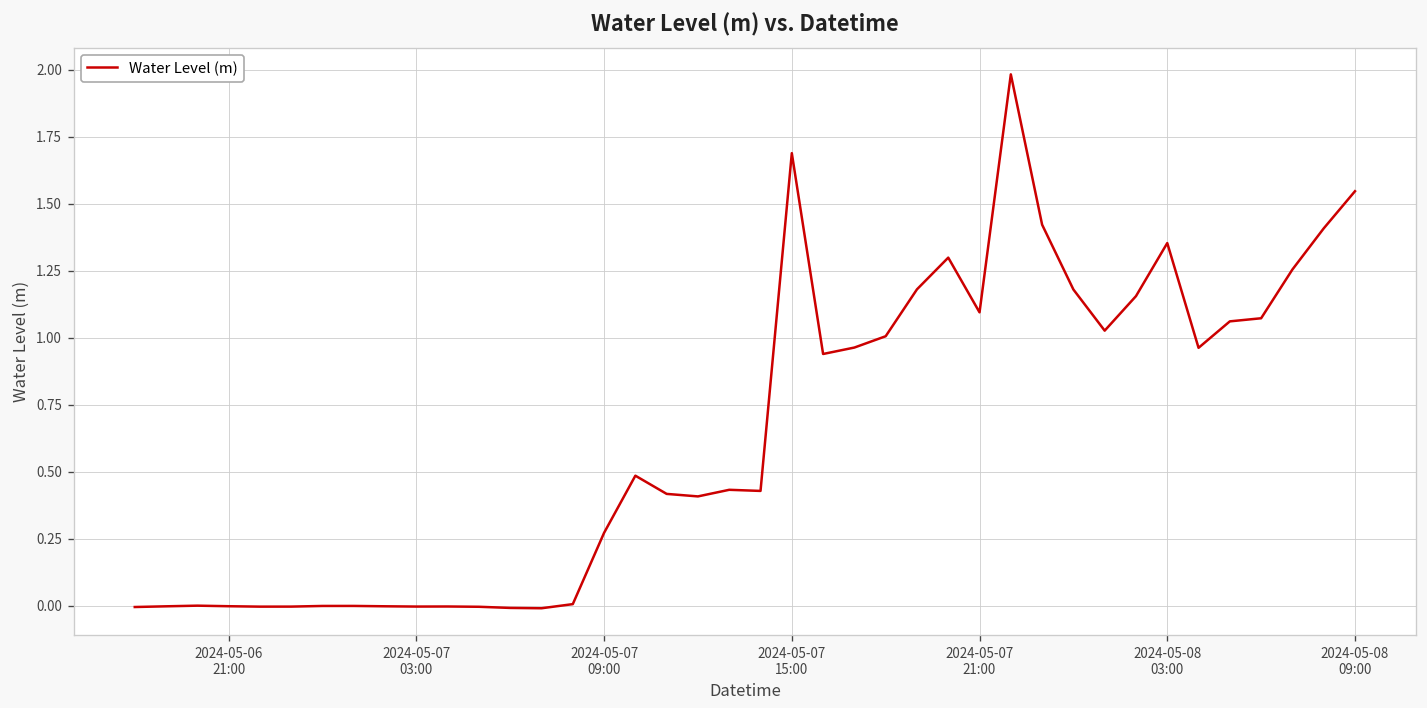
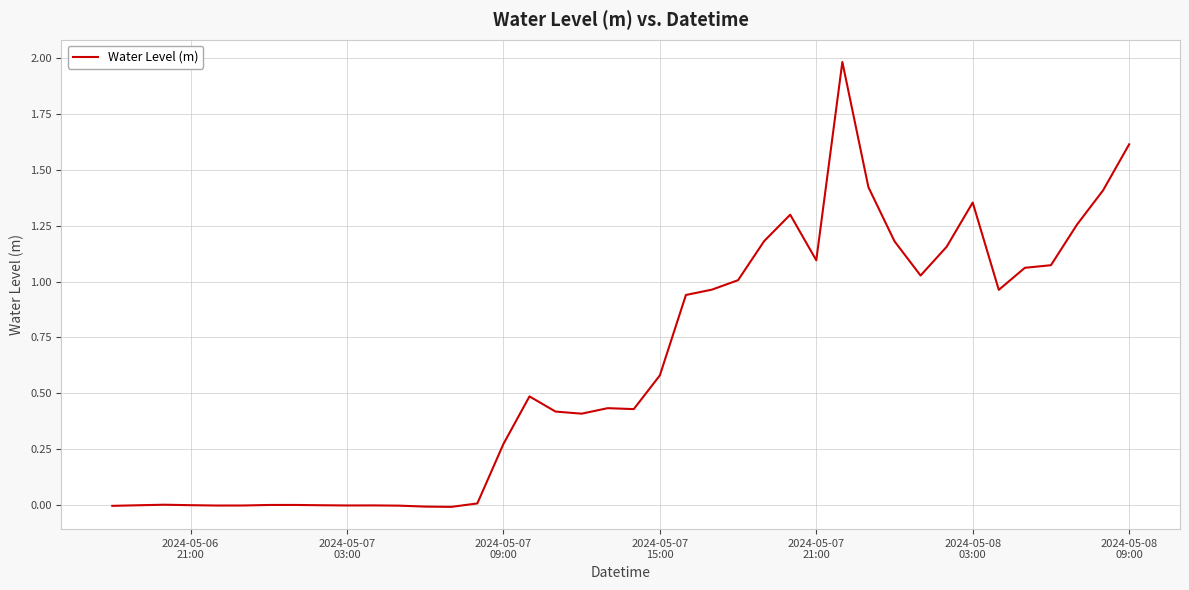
2024-05-07 15:00: 1.69 -> 0.58
2024-05-08 09:00: 1.55 -> 1.61
